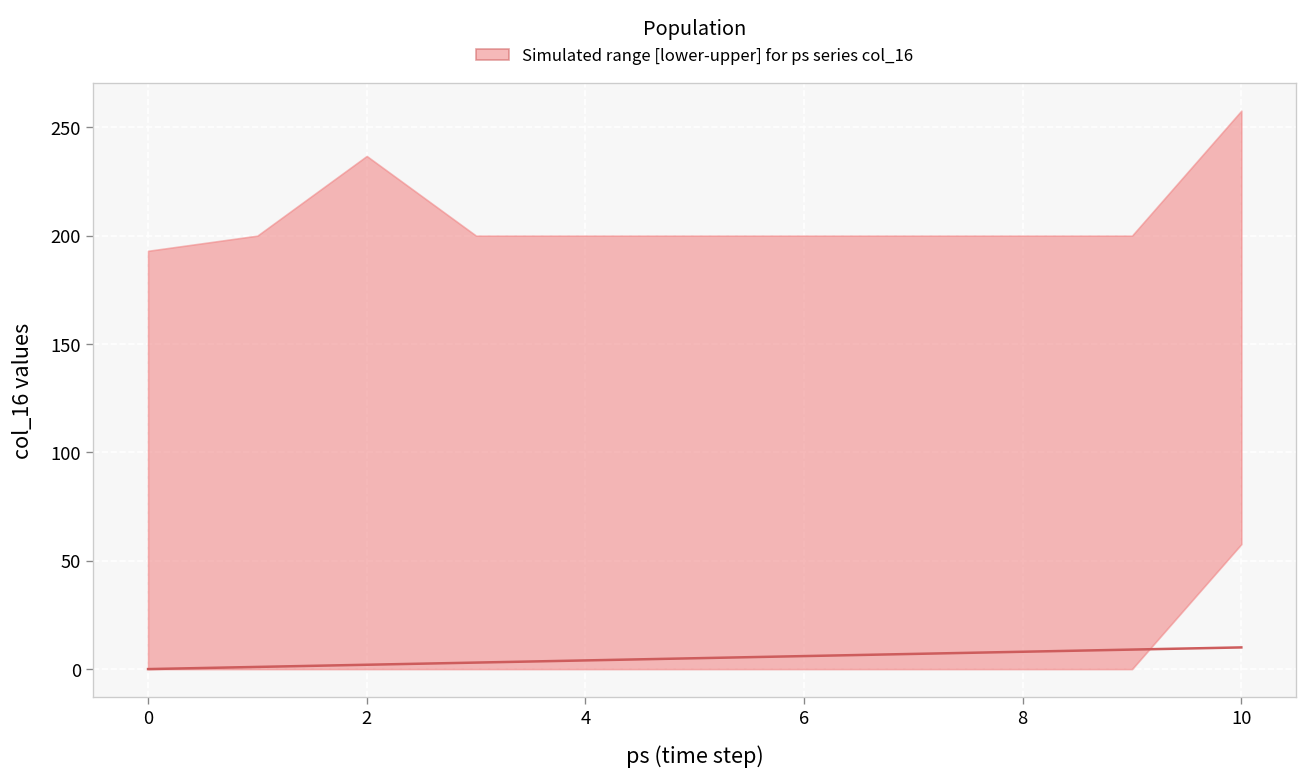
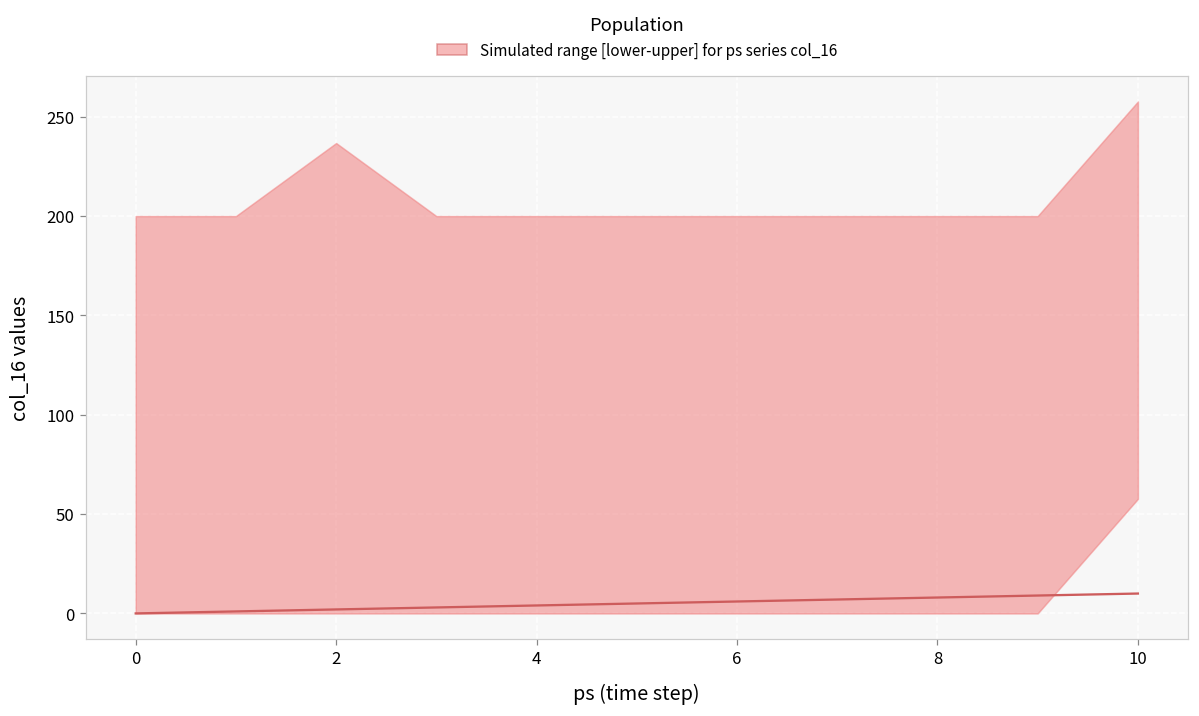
Simulated range [lower-upper] for ps series col_16, 0: 193 -> 200
